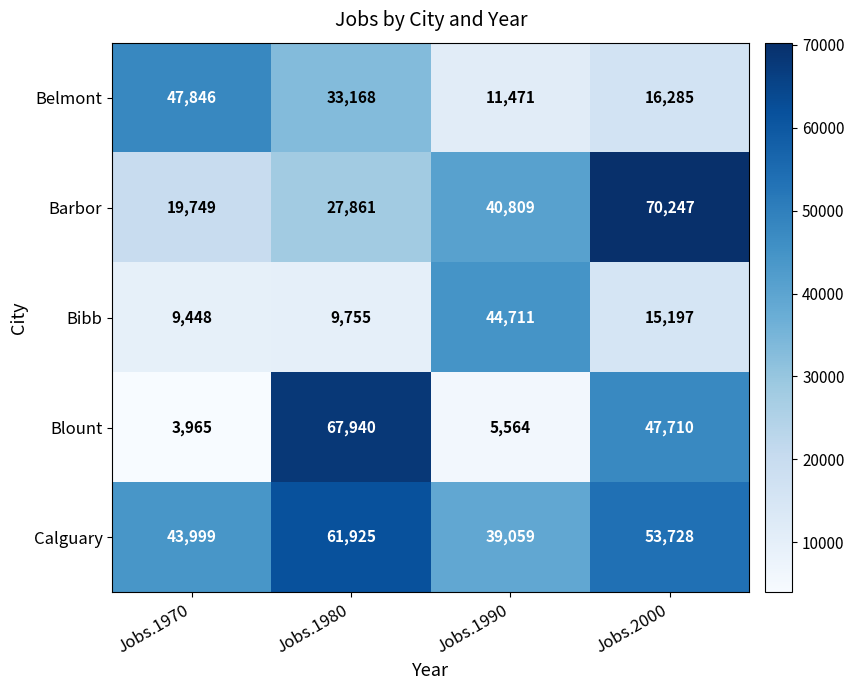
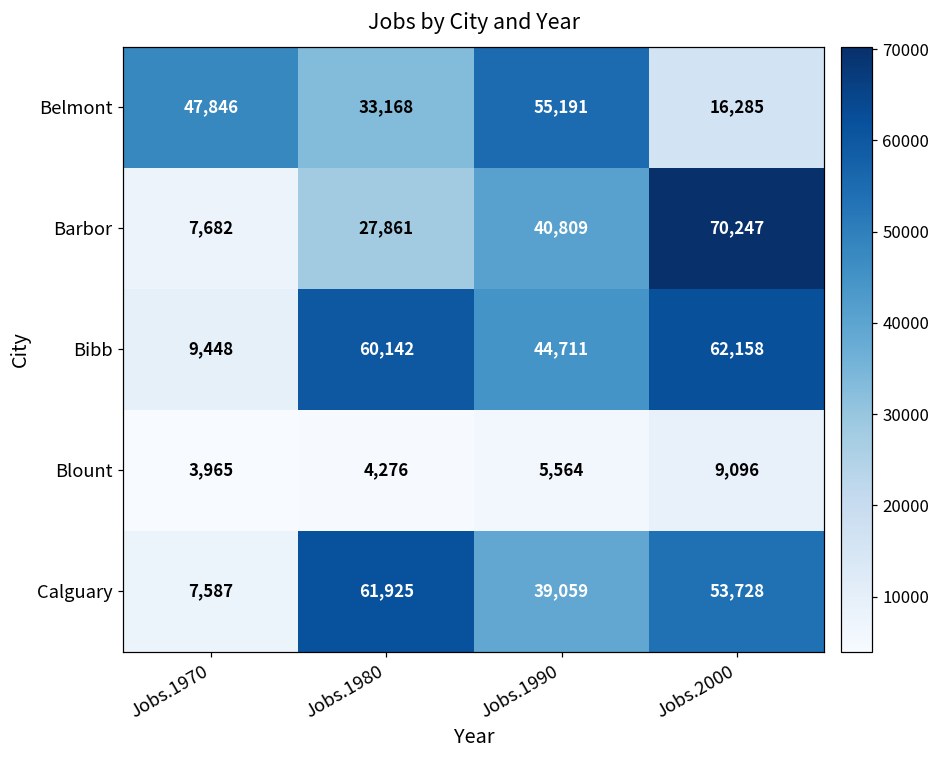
Belmont, Jobs.1990: 11,471 -> 55,191
Barbor, Jobs.1970: 19,749 -> 7,682
Bibb, Jobs.1980: 9,755 -> 60,142
Bibb, Jobs.2000: 15,197 -> 62,158
Blount, Jobs.1980: 67,940 -> 4,276
Blount, Jobs.2000: 47,710 -> 9,096
Calguary, Jobs.1970: 43,999 -> 7,587
